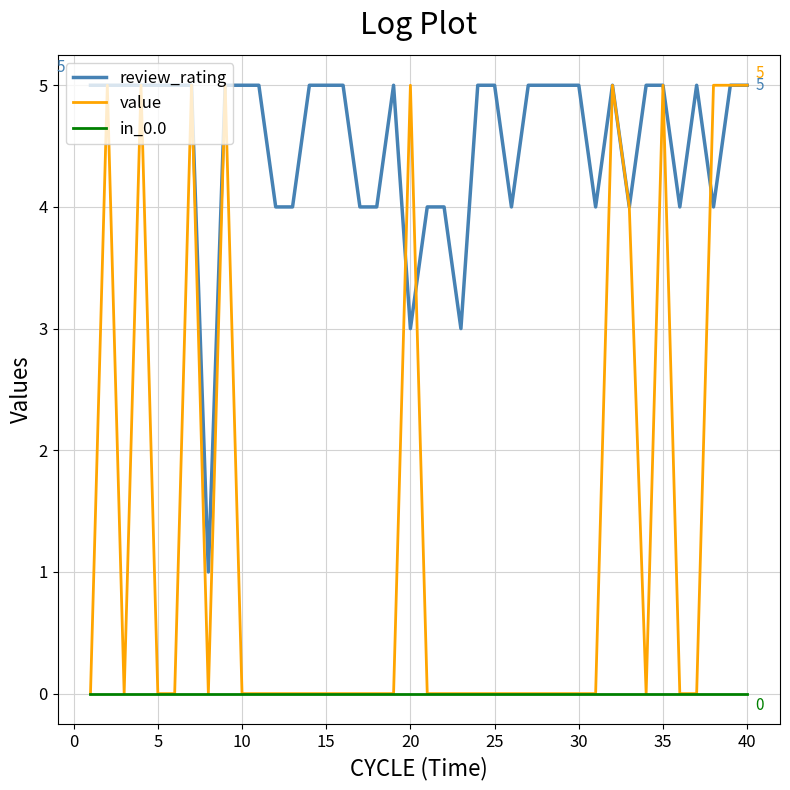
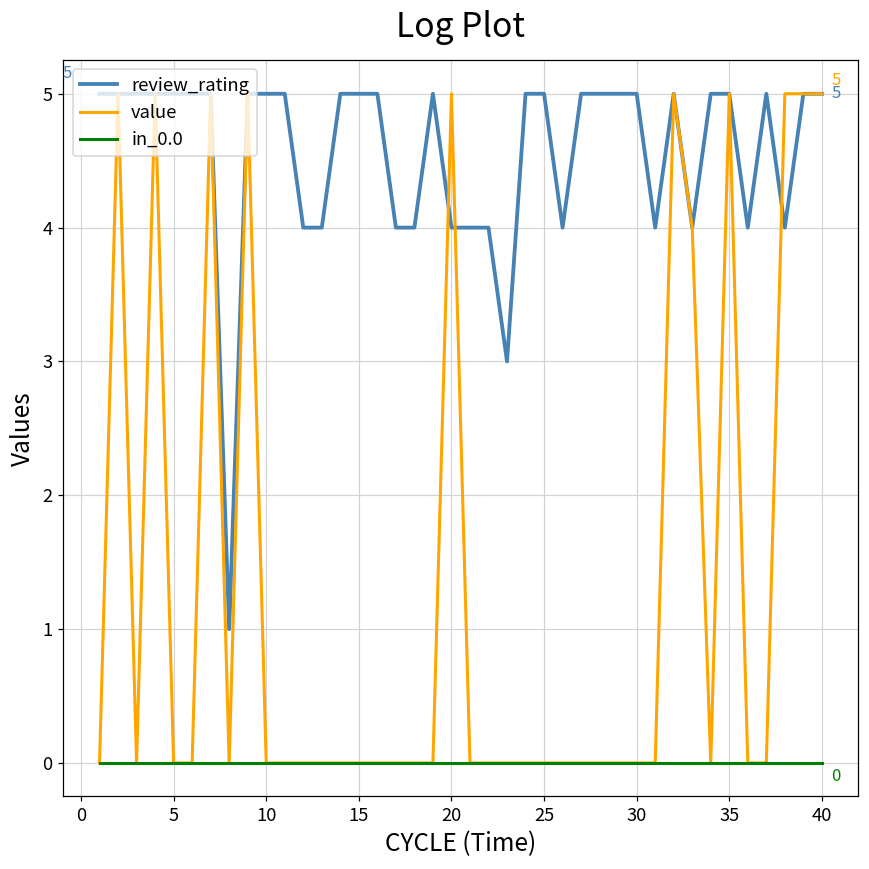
review_rating, 20: 3 -> 4
